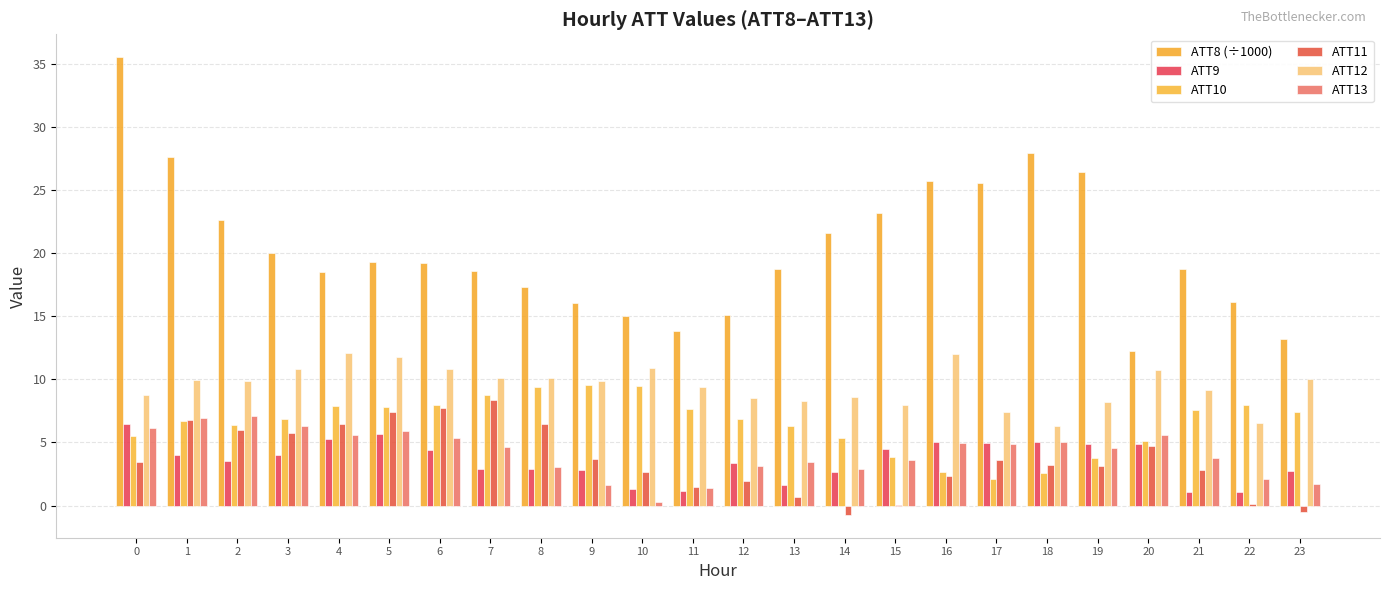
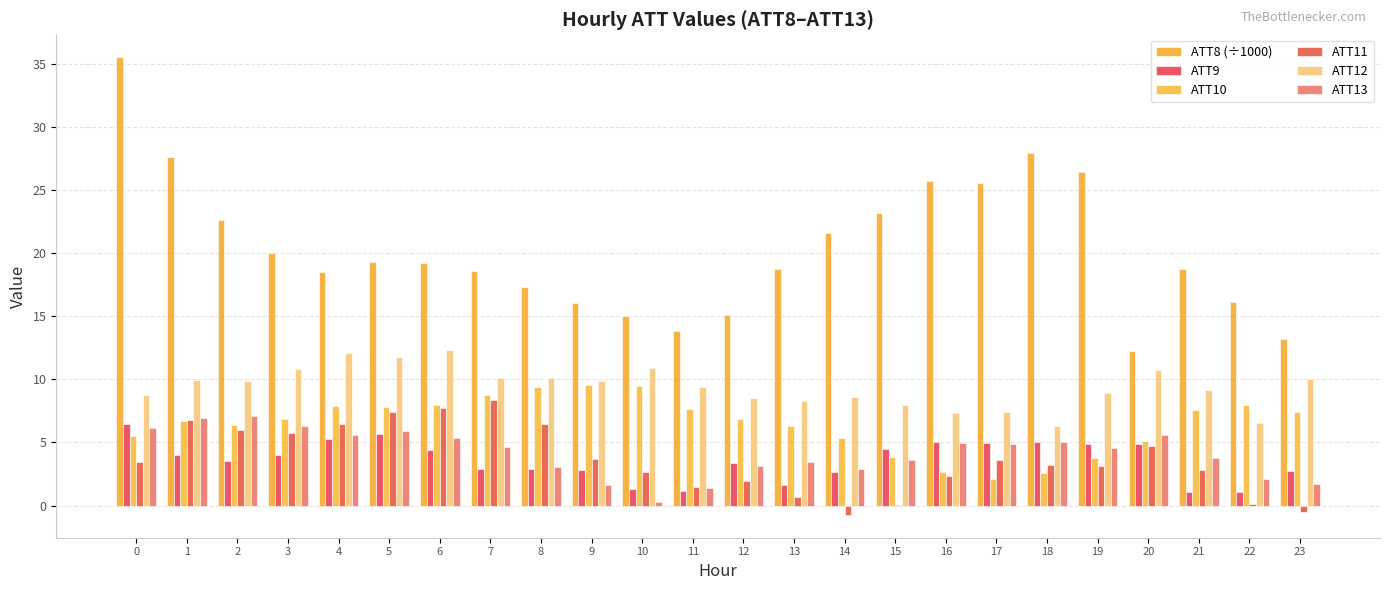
ATT12, 6: 10.8 -> 12.3
ATT12, 16: 12.0 -> 7.3
ATT12, 19: 8.2 -> 8.9
